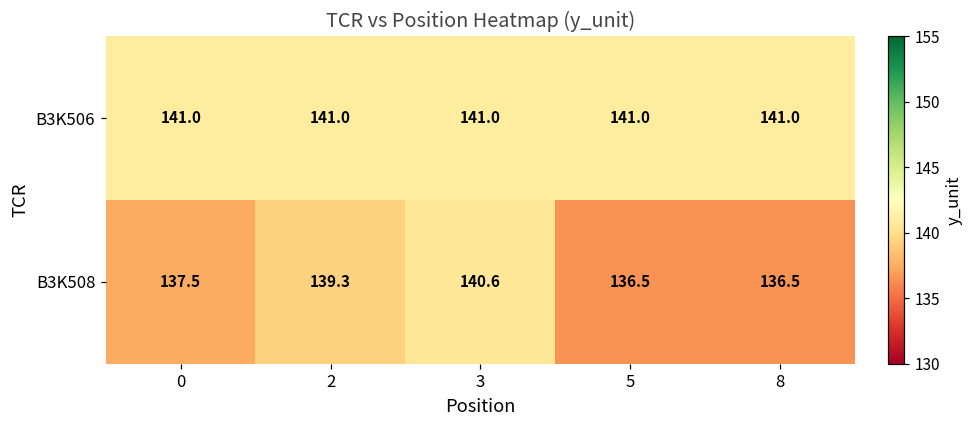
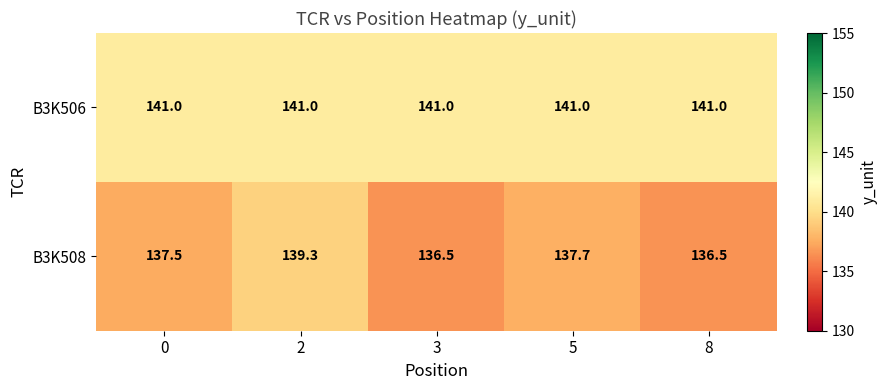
B3K508, 3: 140.6 -> 136.5
B3K508, 5: 136.5 -> 137.7
